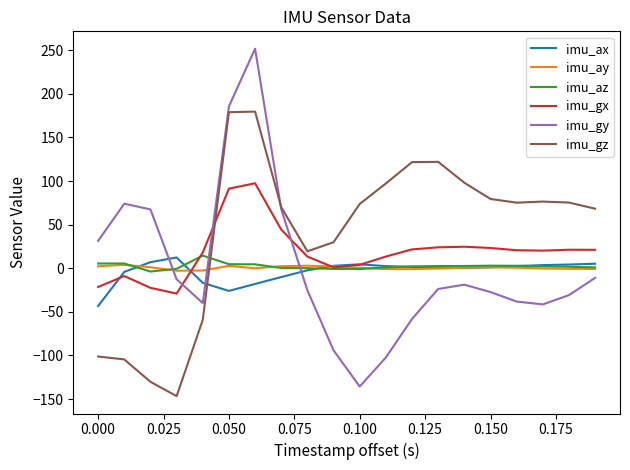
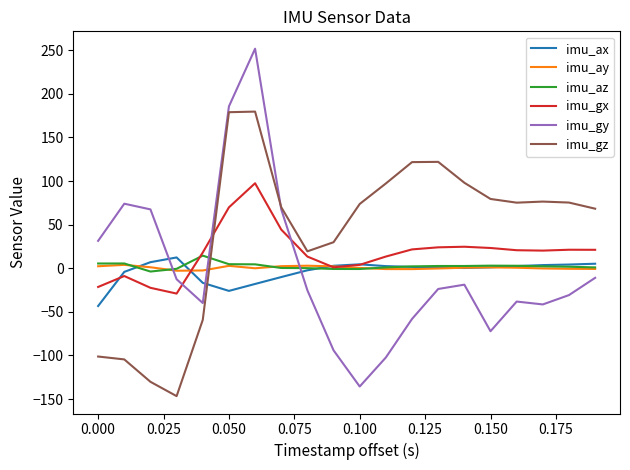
imu_gx, 0.050: 90 -> 70
imu_gy, 0.150: -30 -> -70
